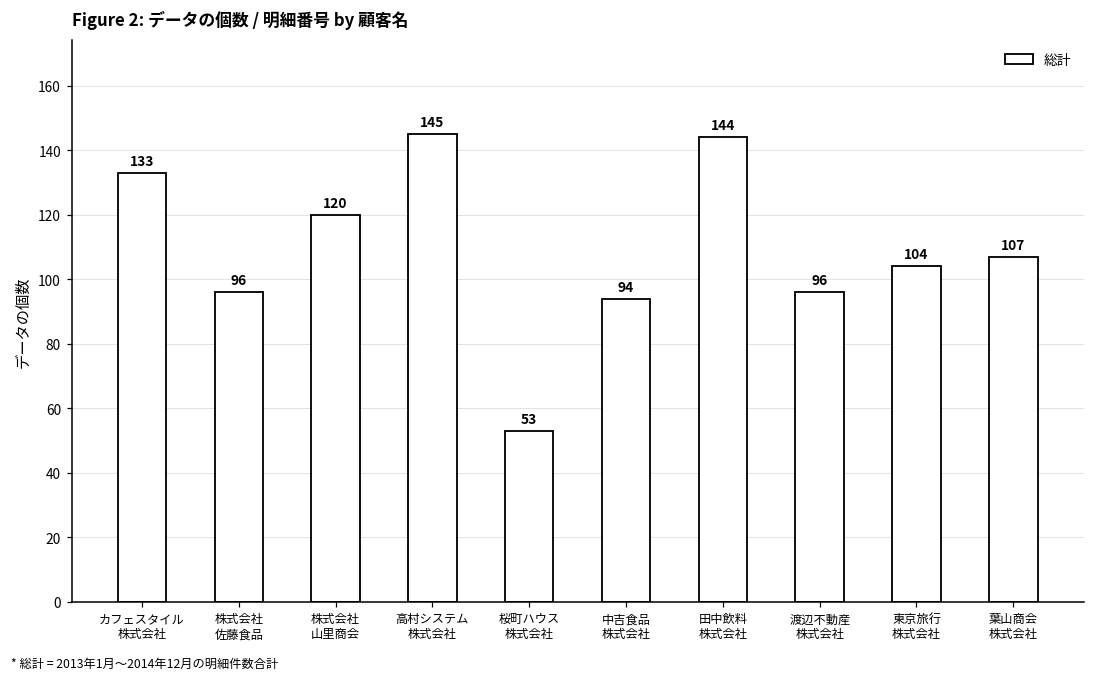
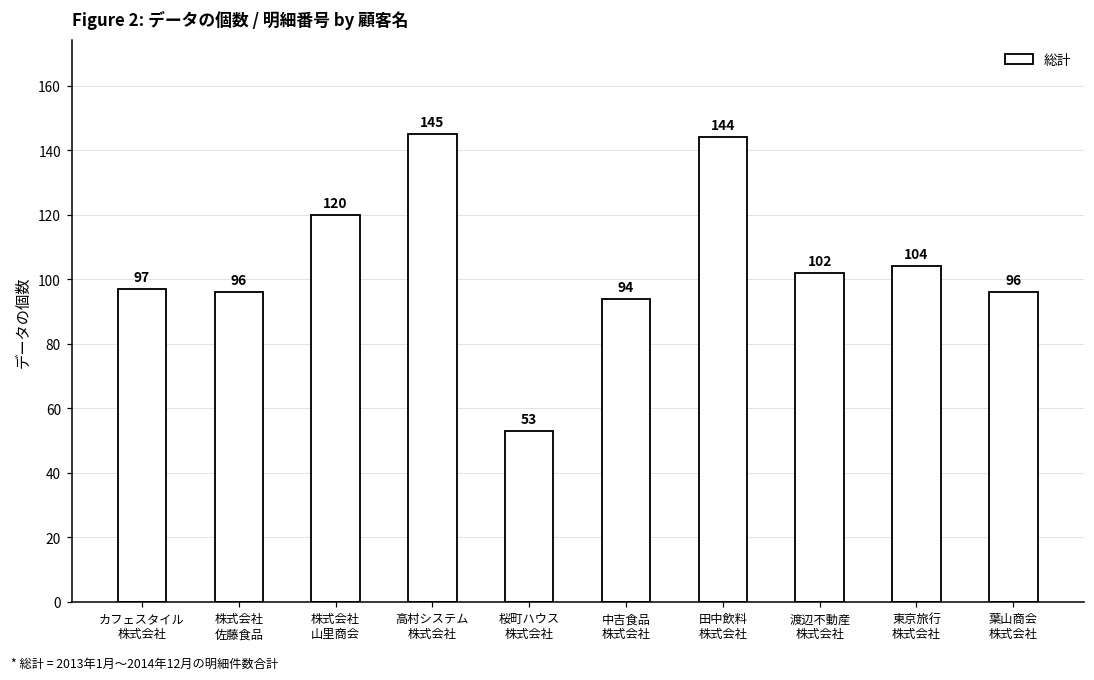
カフェスタイル 株式会社: 133 -> 97
渡辺不動産 株式会社: 96 -> 102
葉山商会 株式会社: 107 -> 96
